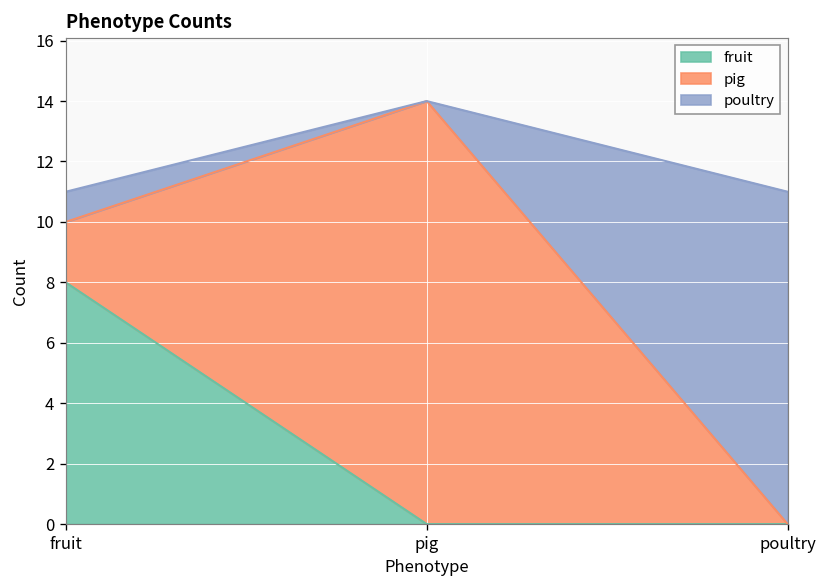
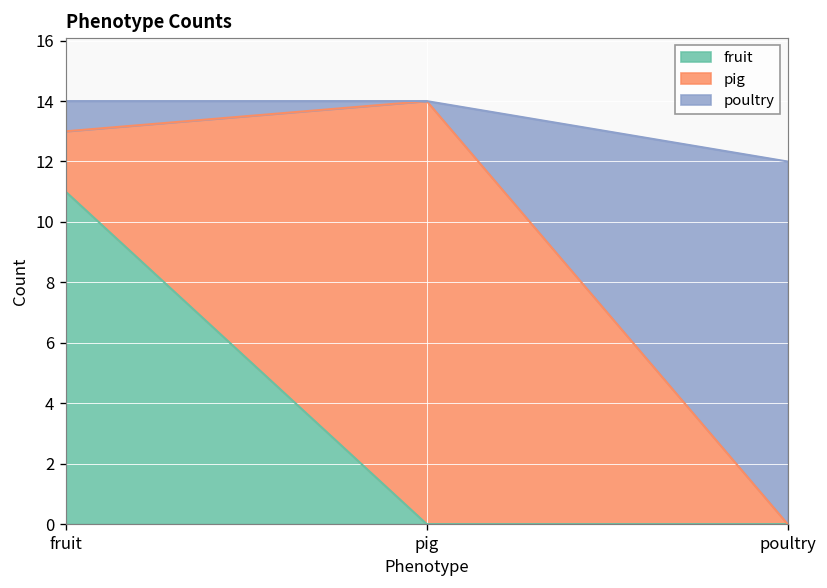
fruit, fruit: 8 -> 11
poultry, poultry: 11 -> 12
